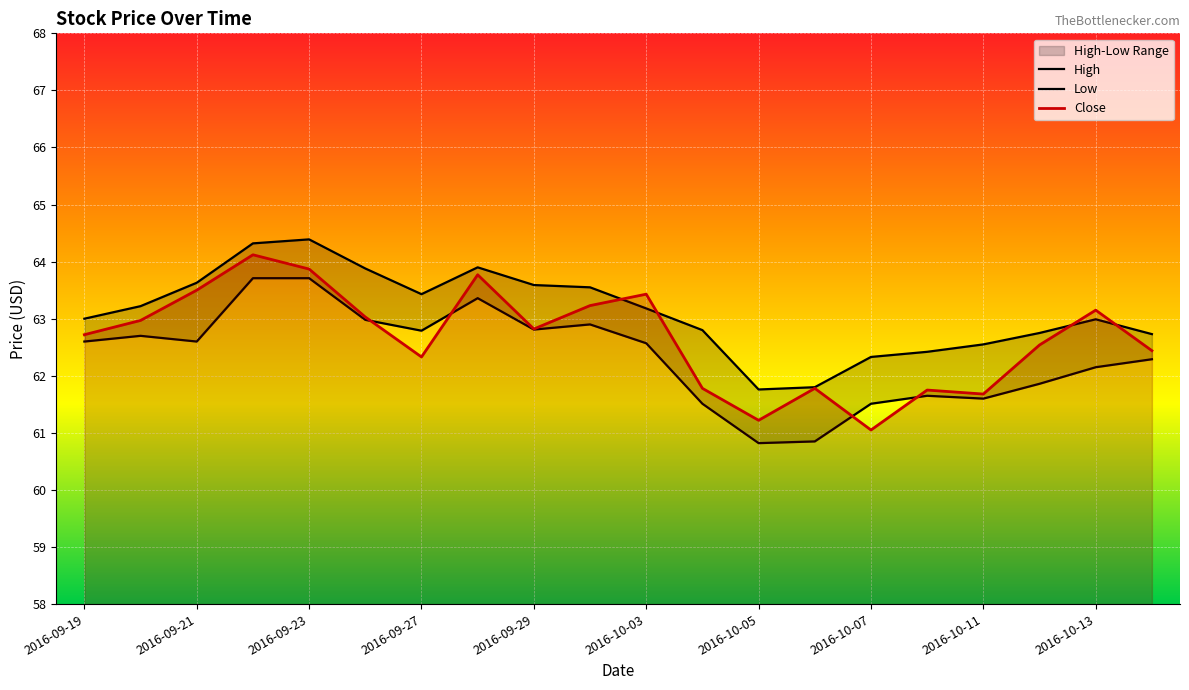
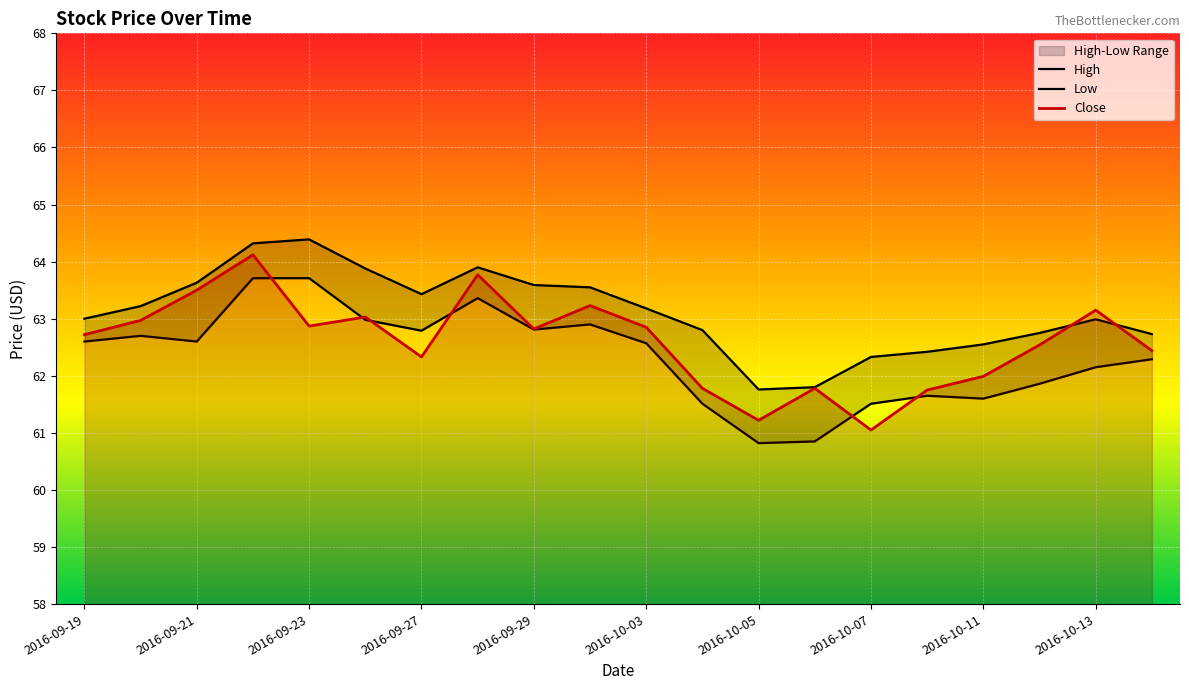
Close, 2016-09-23: 63.9 -> 62.9
Close, 2016-10-03: 63.4 -> 62.9
Close, 2016-10-11: 61.7 -> 62.0
